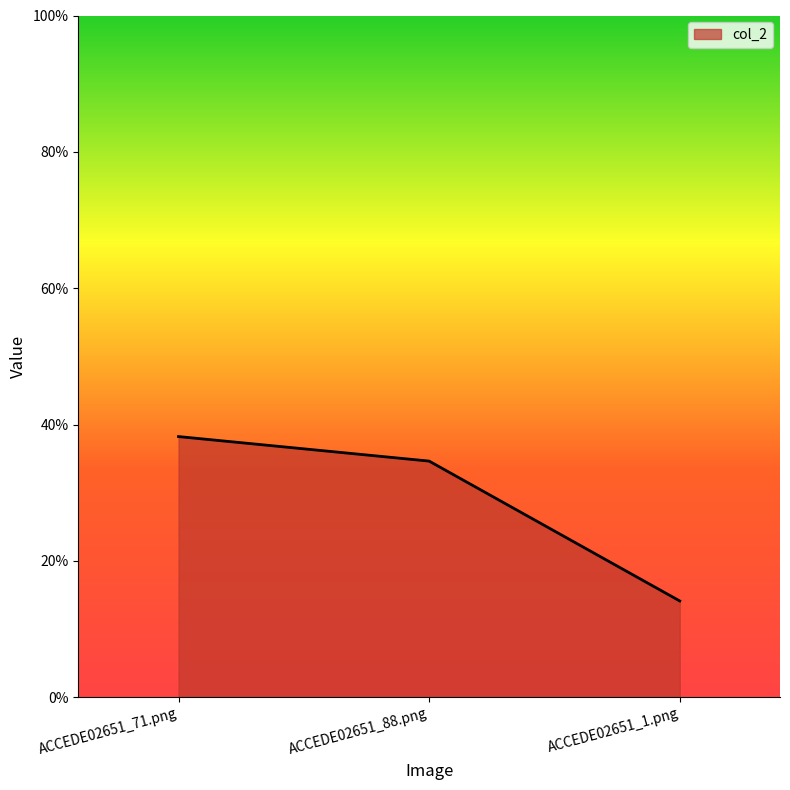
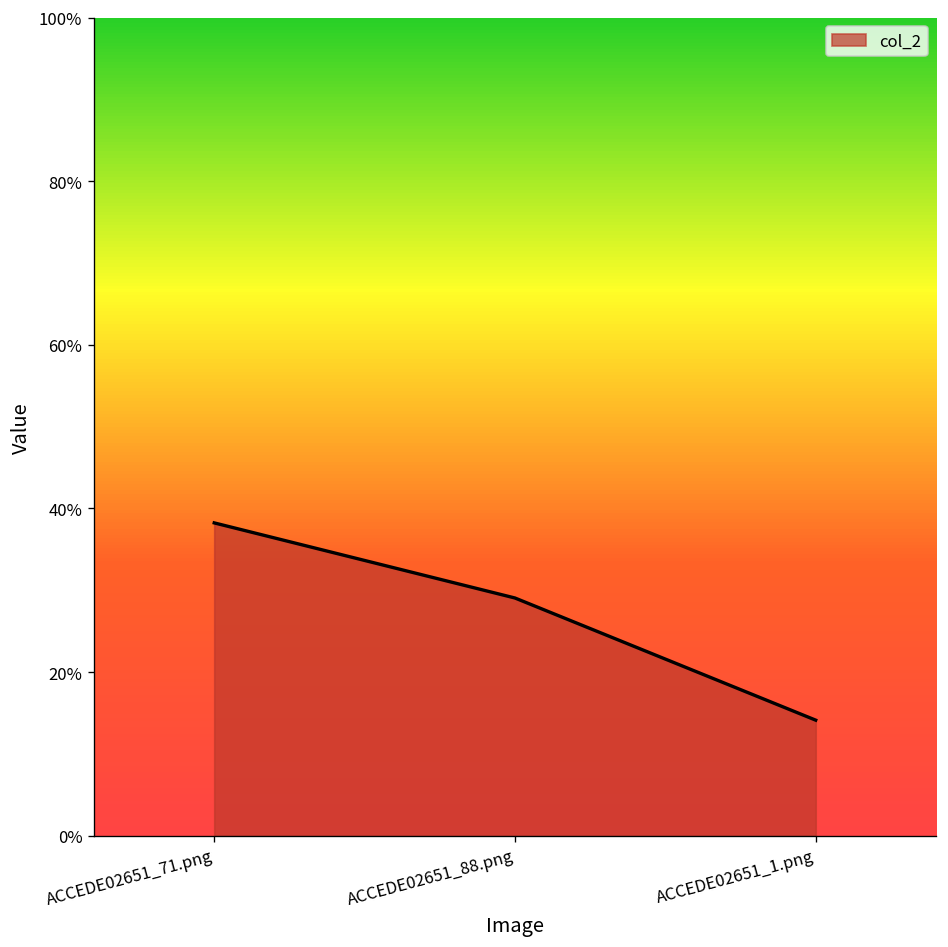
ACCEDE02651_88.png: 35% -> 29%
